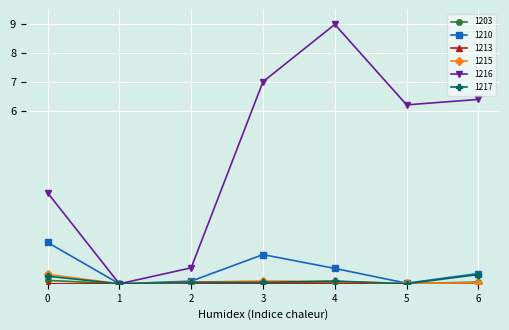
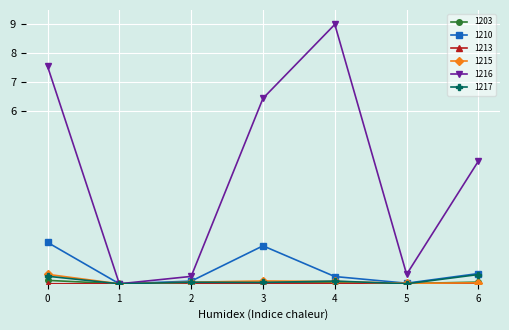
1216, 0: 3.2 -> 7.5
1216, 2: 0.6 -> 0.3
1210, 3: 1.0 -> 1.3
1216, 3: 7.0 -> 6.4
1210, 4: 0.5 -> 0.3
1216, 5: 6.2 -> 0.3
1216, 6: 6.4 -> 4.3
